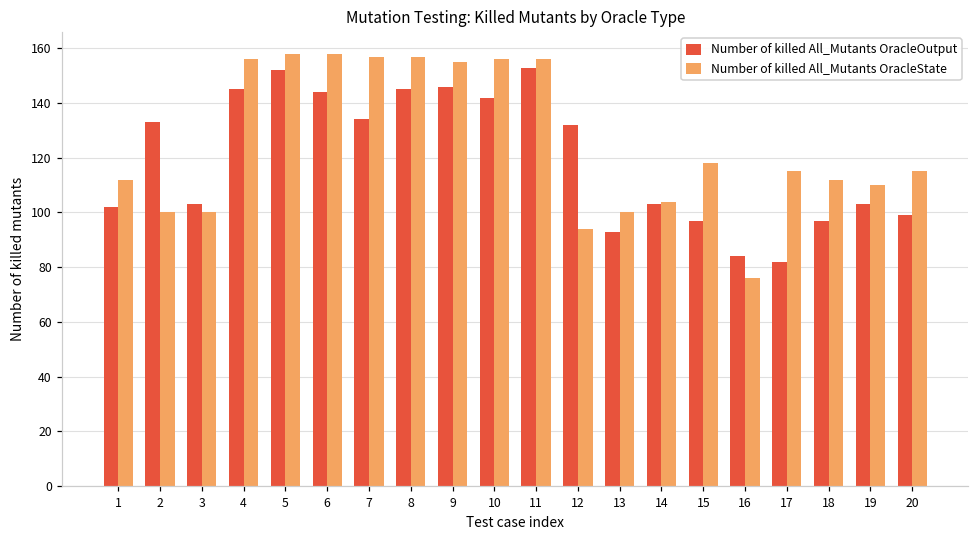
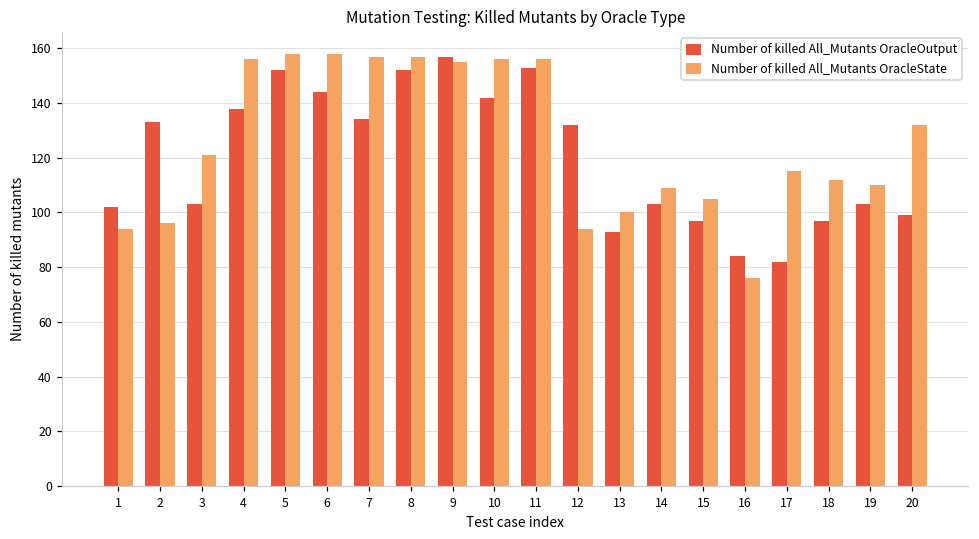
Number of killed All_Mutants OracleState, 1: 112 -> 94
Number of killed All_Mutants OracleState, 2: 100 -> 96
Number of killed All_Mutants OracleState, 3: 100 -> 121
Number of killed All_Mutants OracleOutput, 4: 145 -> 138
Number of killed All_Mutants OracleOutput, 8: 145 -> 152
Number of killed All_Mutants OracleOutput, 9: 146 -> 157
Number of killed All_Mutants OracleState, 14: 104 -> 109
Number of killed All_Mutants OracleState, 15: 118 -> 105
Number of killed All_Mutants OracleState, 20: 115 -> 132
